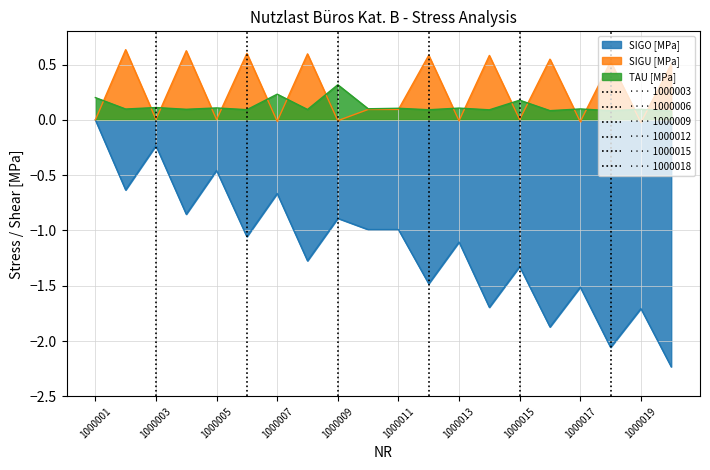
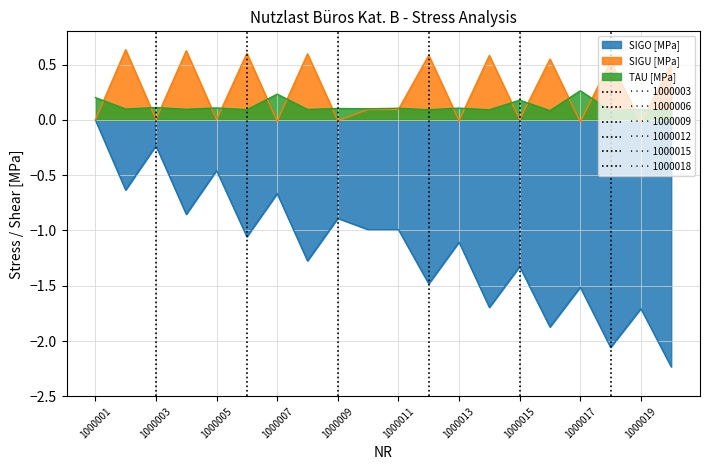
TAU [MPa], 1000009: 0.32 -> 0.10
TAU [MPa], 1000017: 0.10 -> 0.26
